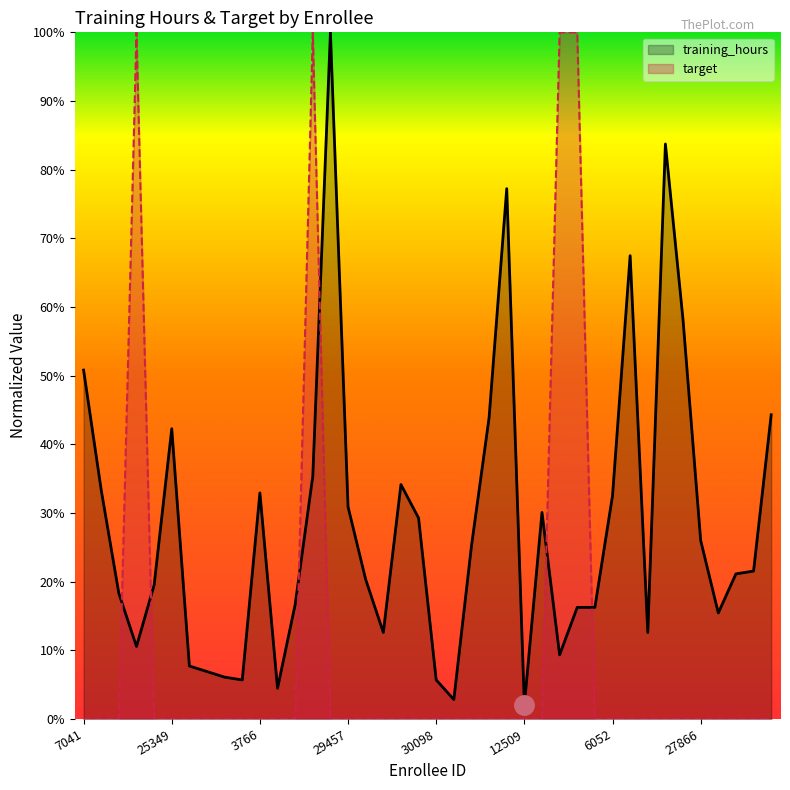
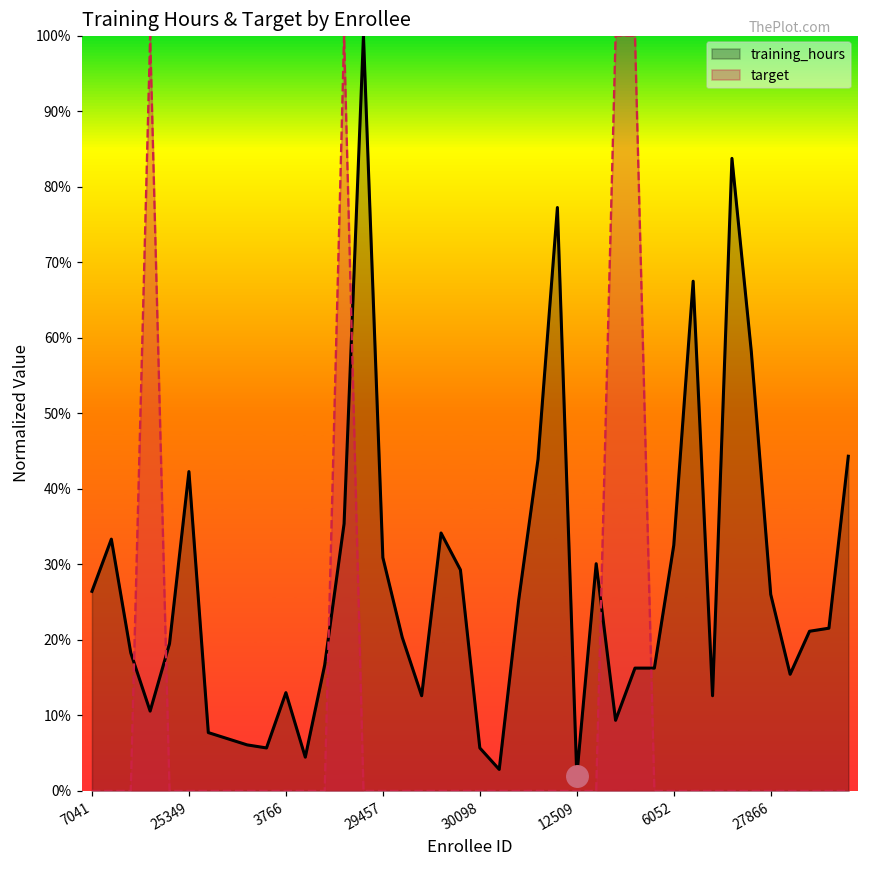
training_hours, 7041: 51% -> 26%
training_hours, 3766: 33% -> 13%
